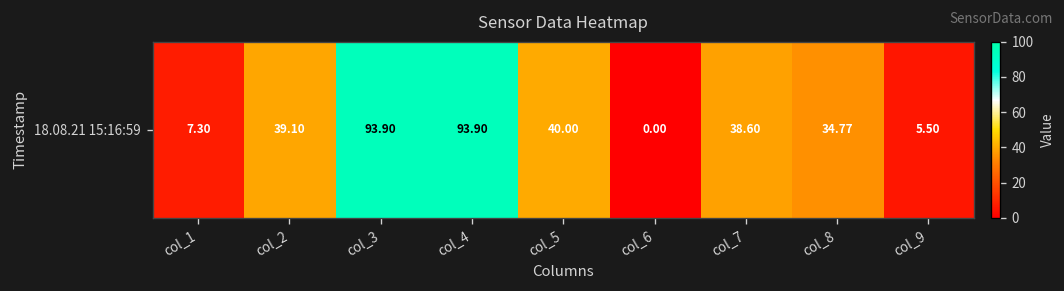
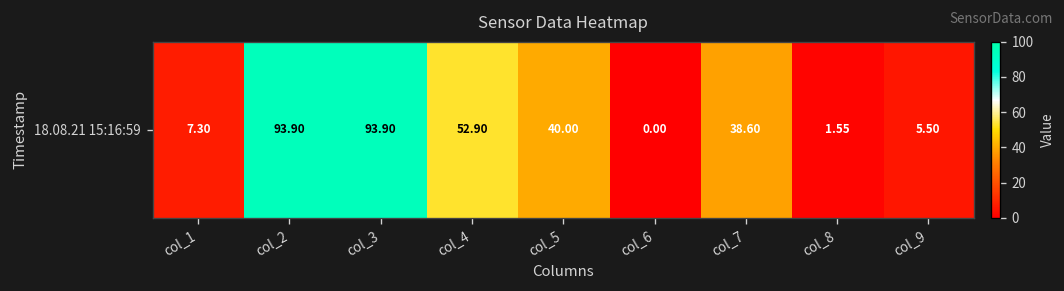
18.08.21 15:16:59, col_2: 39.10 -> 93.90
18.08.21 15:16:59, col_4: 93.90 -> 52.90
18.08.21 15:16:59, col_8: 34.77 -> 1.55
